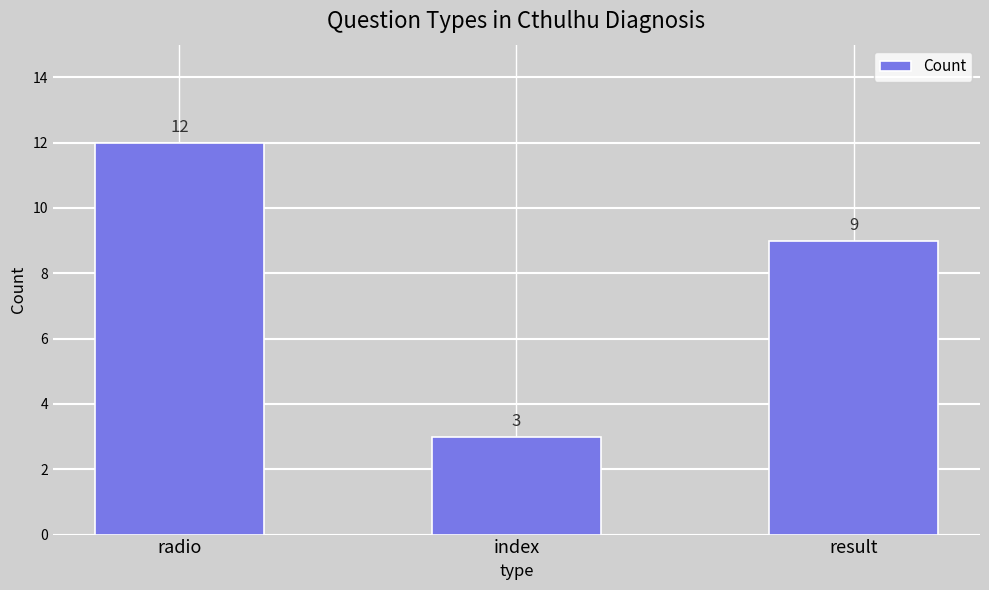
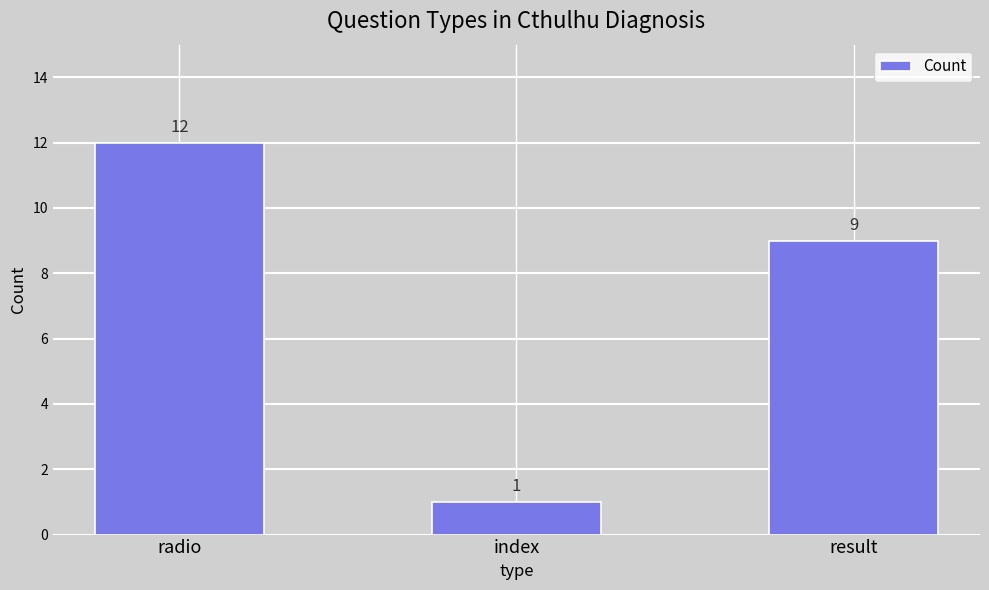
index: 3 -> 1
